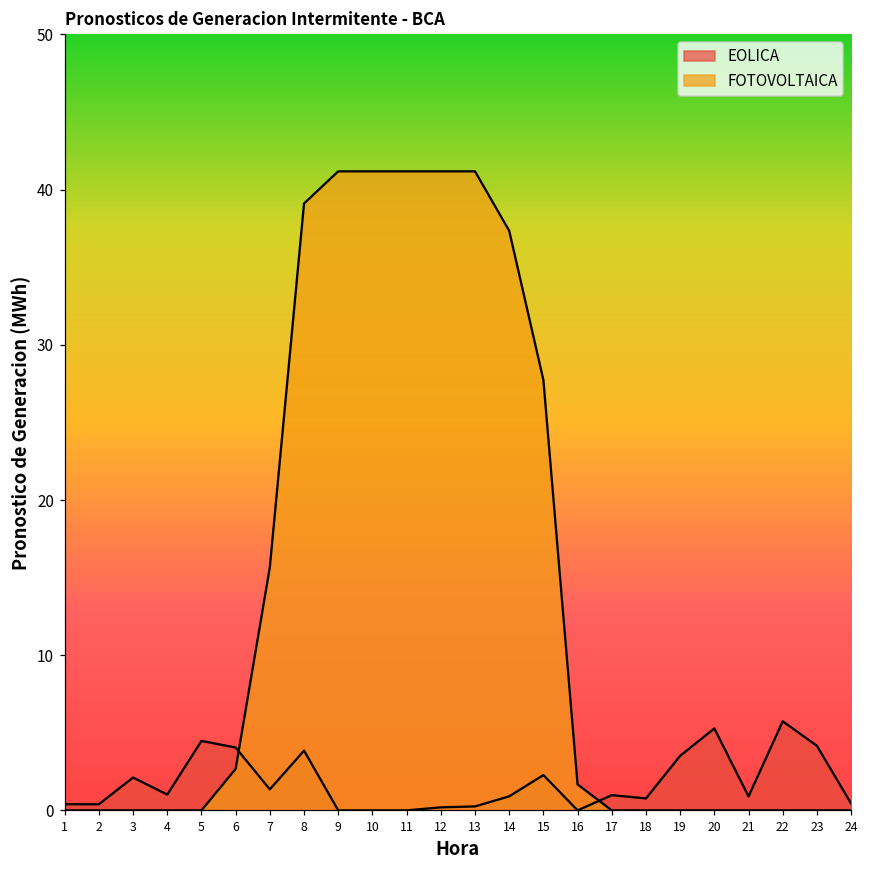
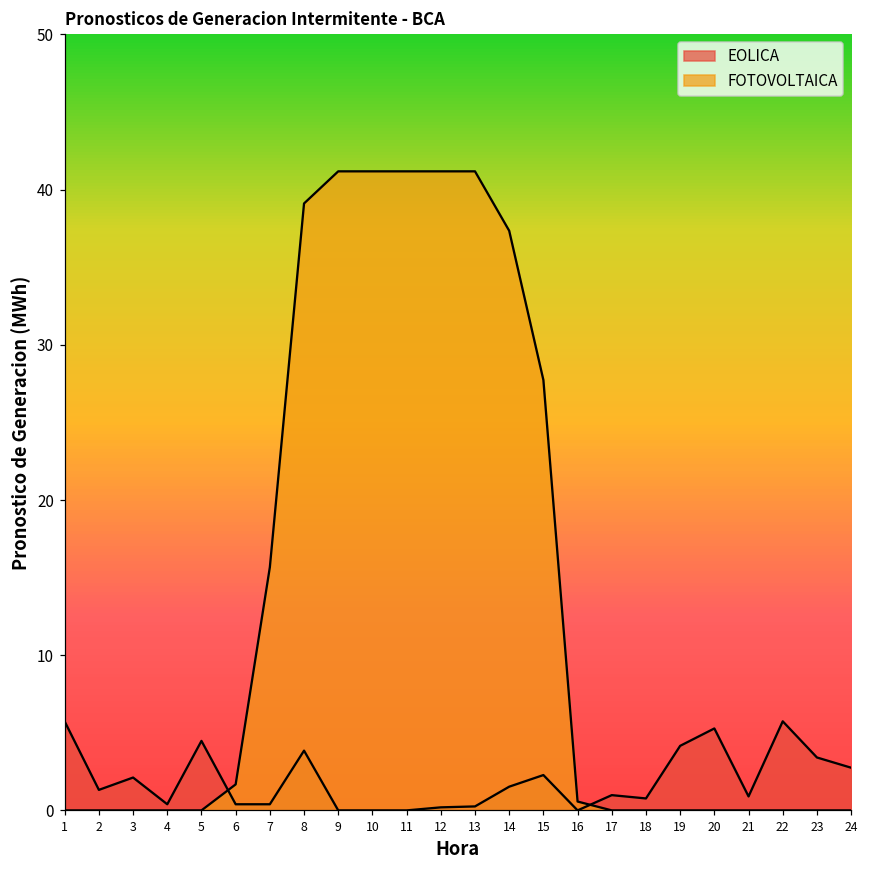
EOLICA, 1: 0.4 -> 5.7
EOLICA, 2: 0.4 -> 1.3
EOLICA, 4: 1.0 -> 0.4
EOLICA, 6: 4.0 -> 0.4
FOTOVOLTAICA, 6: 2.7 -> 1.7
EOLICA, 7: 1.4 -> 0.4
EOLICA, 14: 0.9 -> 1.5
FOTOVOLTAICA, 16: 1.7 -> 0.6
EOLICA, 19: 3.5 -> 4.2
EOLICA, 23: 4.2 -> 3.4
EOLICA, 24: 0.4 -> 2.8
